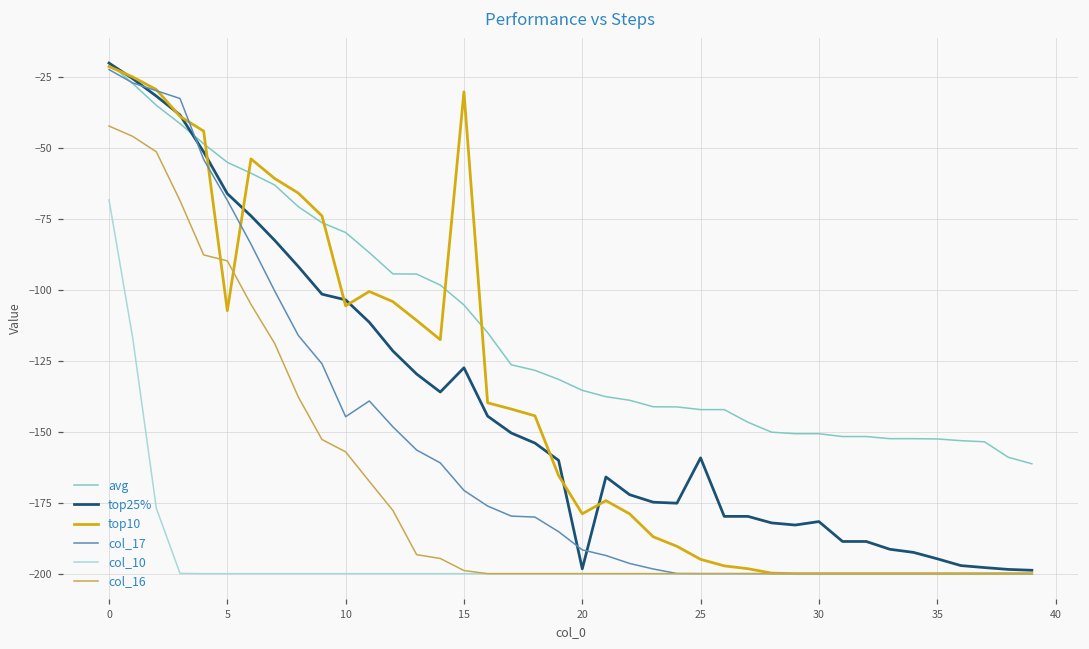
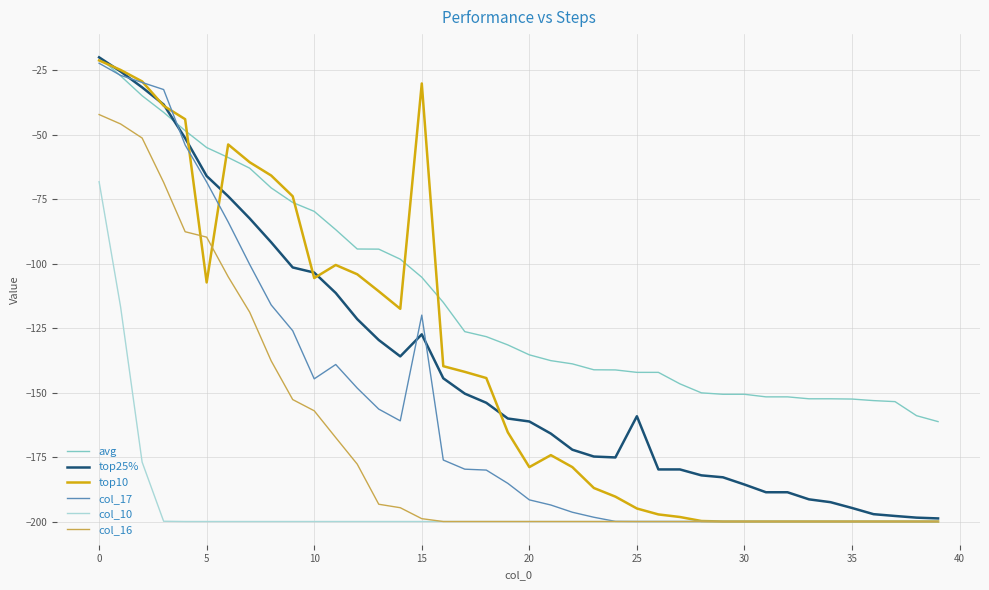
col_17, 15: -171 -> -120
top25%, 20: -198 -> -161
top25%, 30: -182 -> -186
